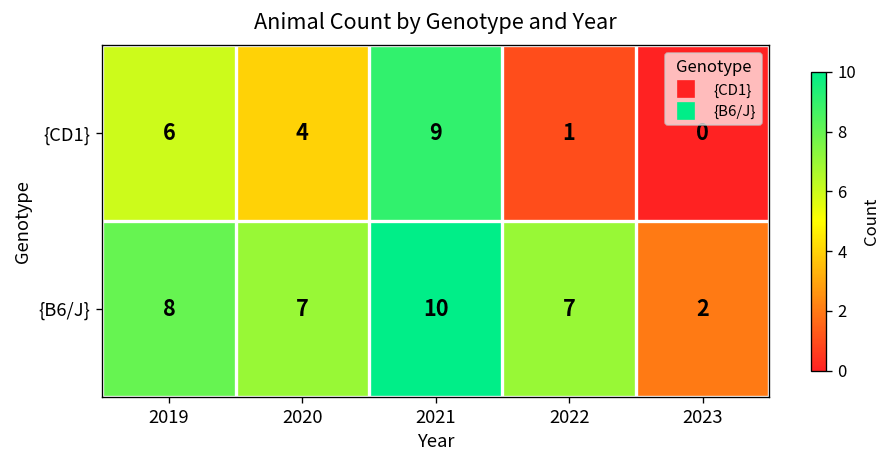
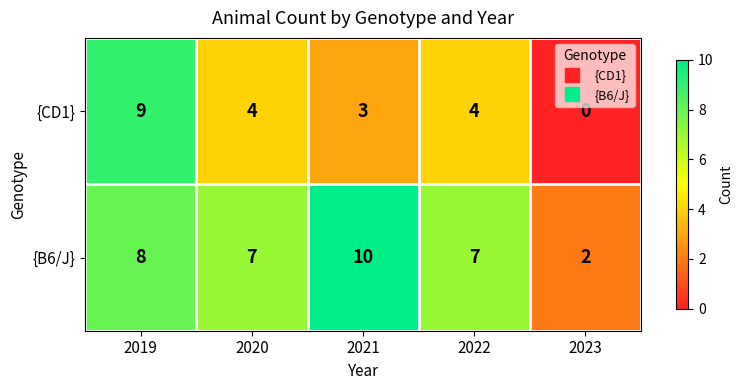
{CD1}, 2019: 6 -> 9
{CD1}, 2021: 9 -> 3
{CD1}, 2022: 1 -> 4
